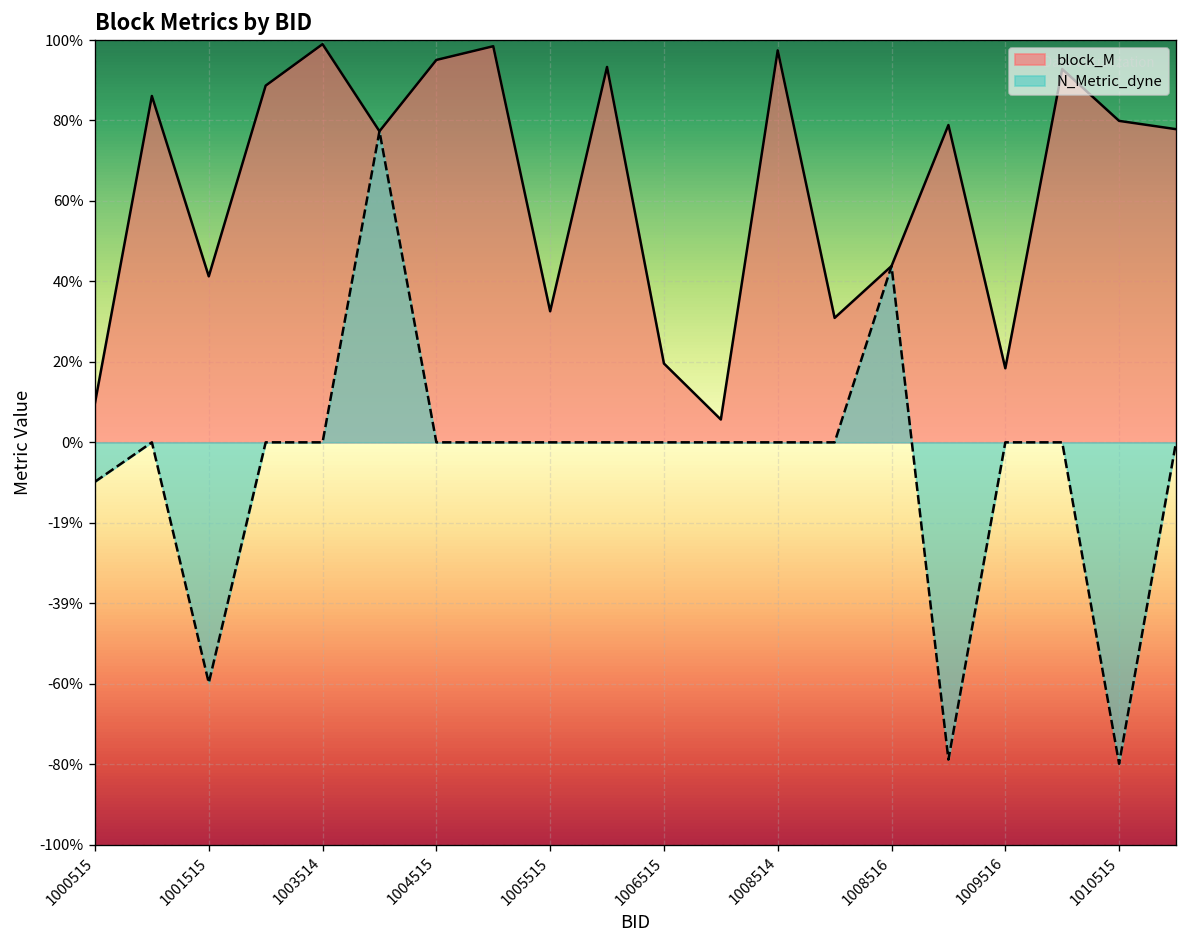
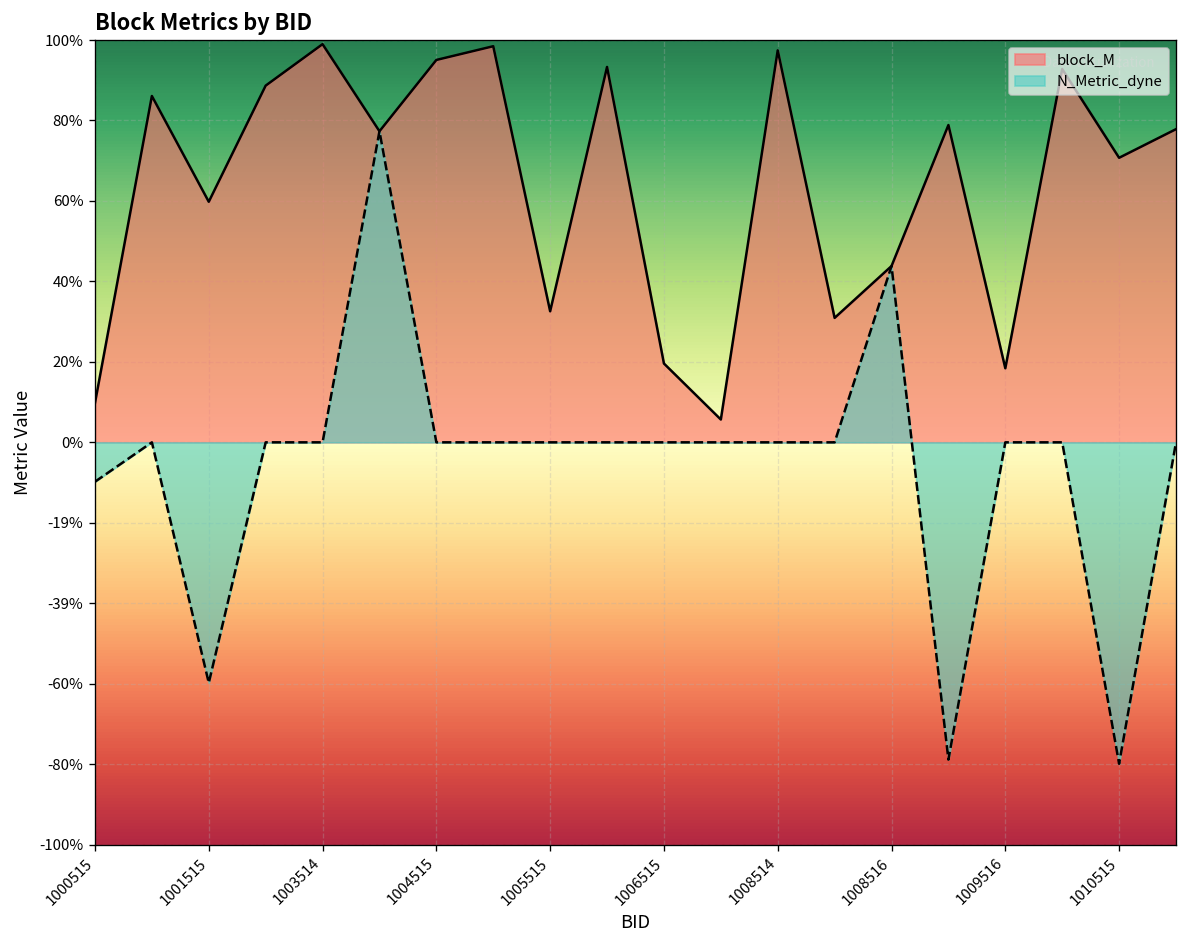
block_M, 1001515: 41% -> 60%
block_M, 1010515: 80% -> 71%
